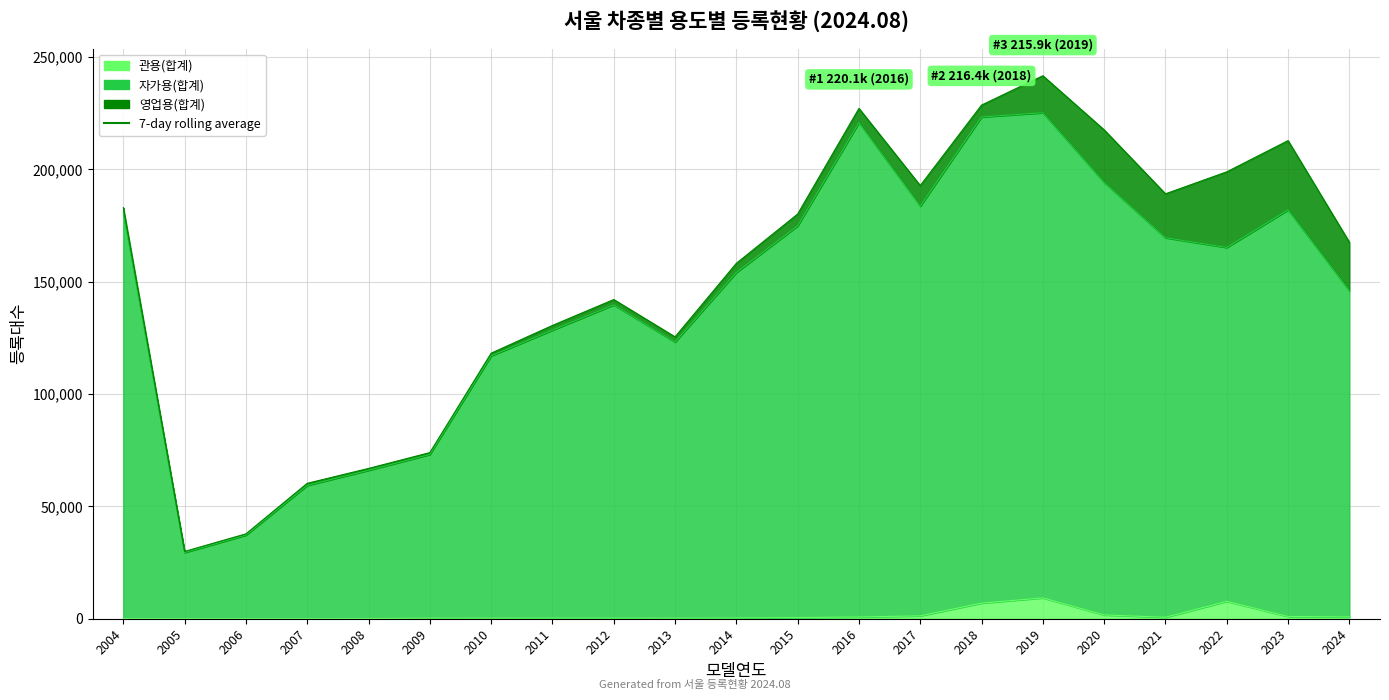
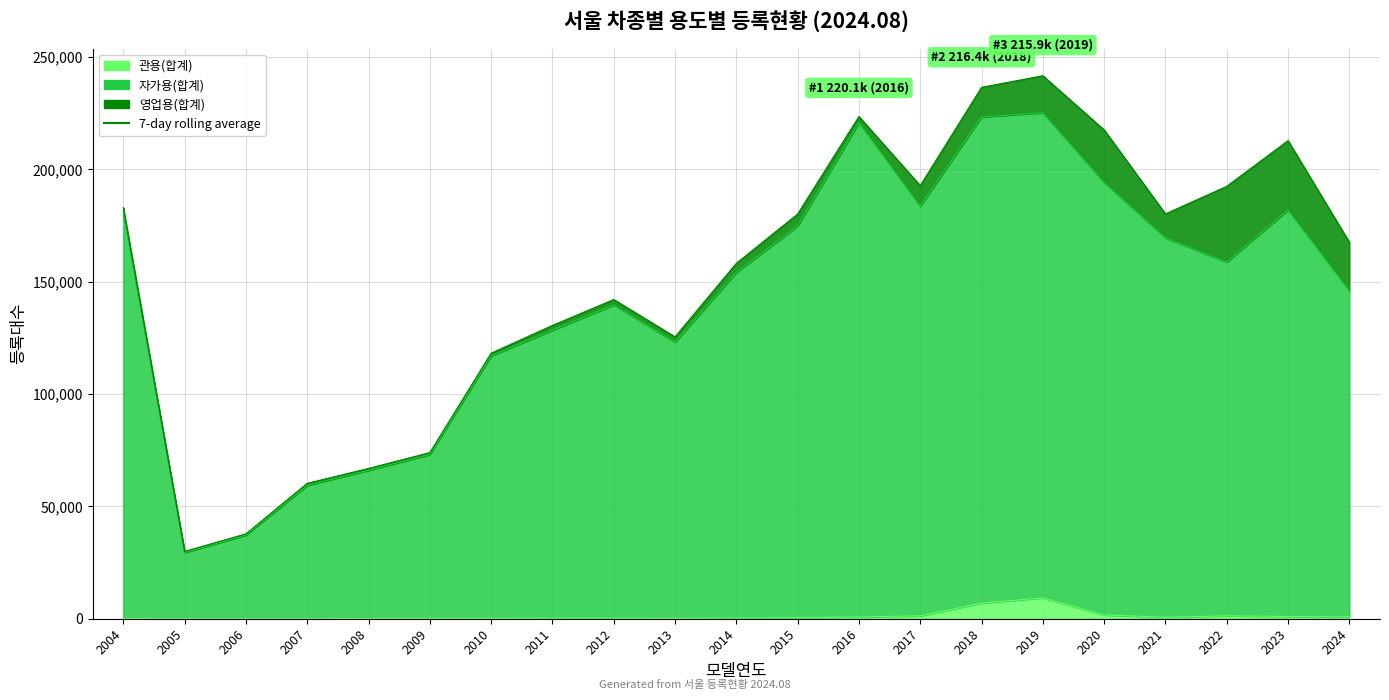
영업용(합계), 2016: 6,000 -> 3,000
영업용(합계), 2018: 5,000 -> 13,000
영업용(합계), 2021: 20,000 -> 11,000
관용(합계), 2022: 8,000 -> 1,000
